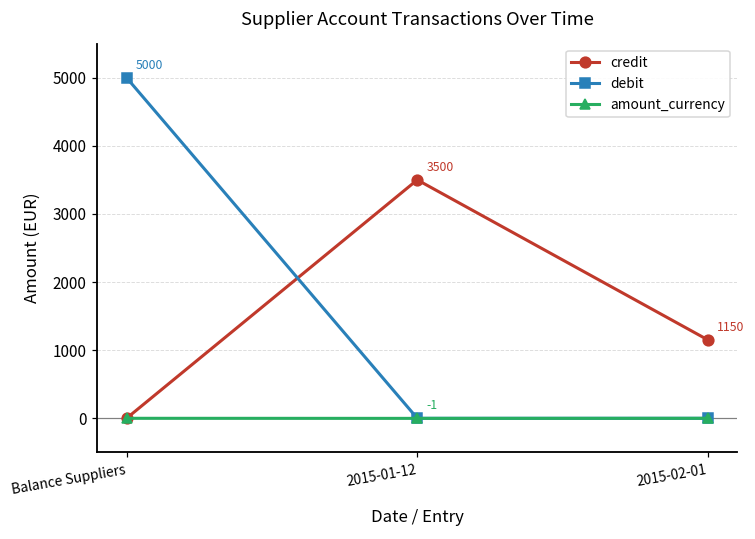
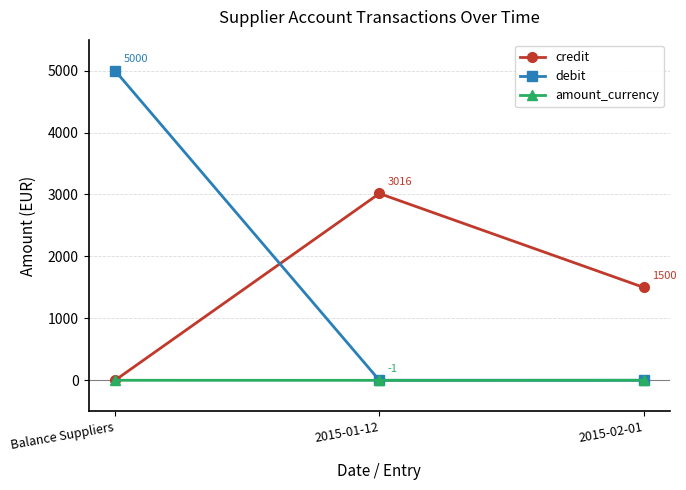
credit, 2015-01-12: 3500 -> 3016
credit, 2015-02-01: 1150 -> 1500
